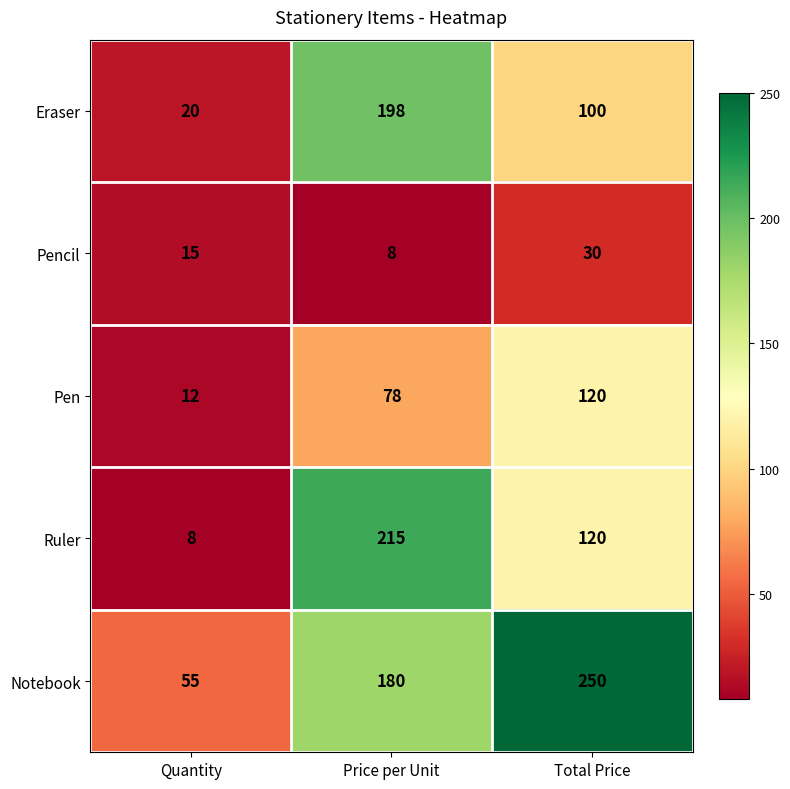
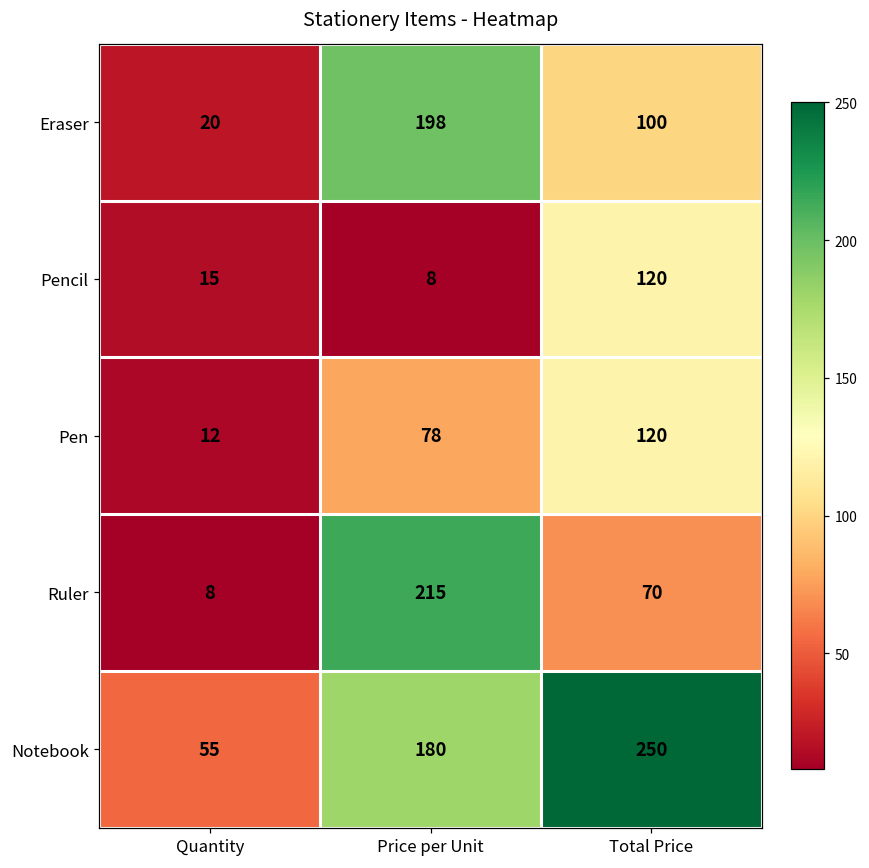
Pencil, Total Price: 30 -> 120
Ruler, Total Price: 120 -> 70
